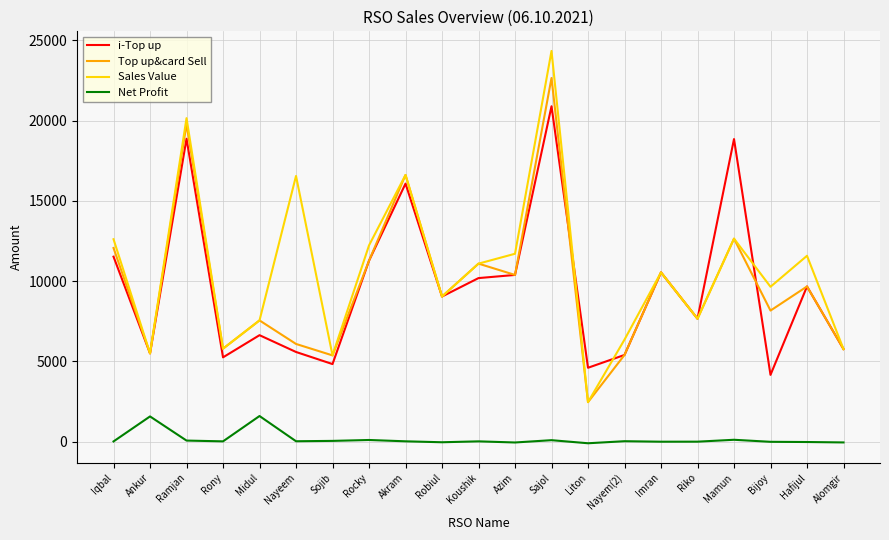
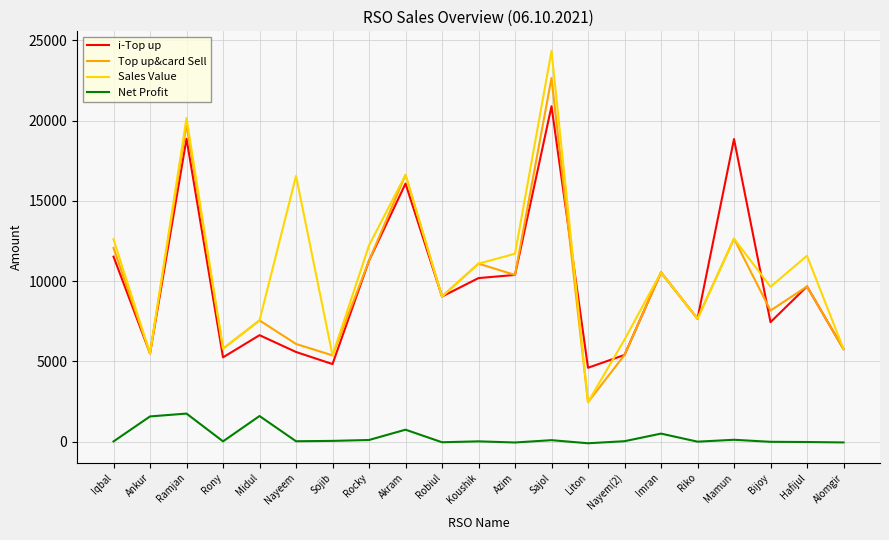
Net Profit, Ramjan: 100 -> 1800
Net Profit, Akram: 0 -> 700
Net Profit, Imran: 0 -> 500
i-Top up, Bijoy: 4200 -> 7400
